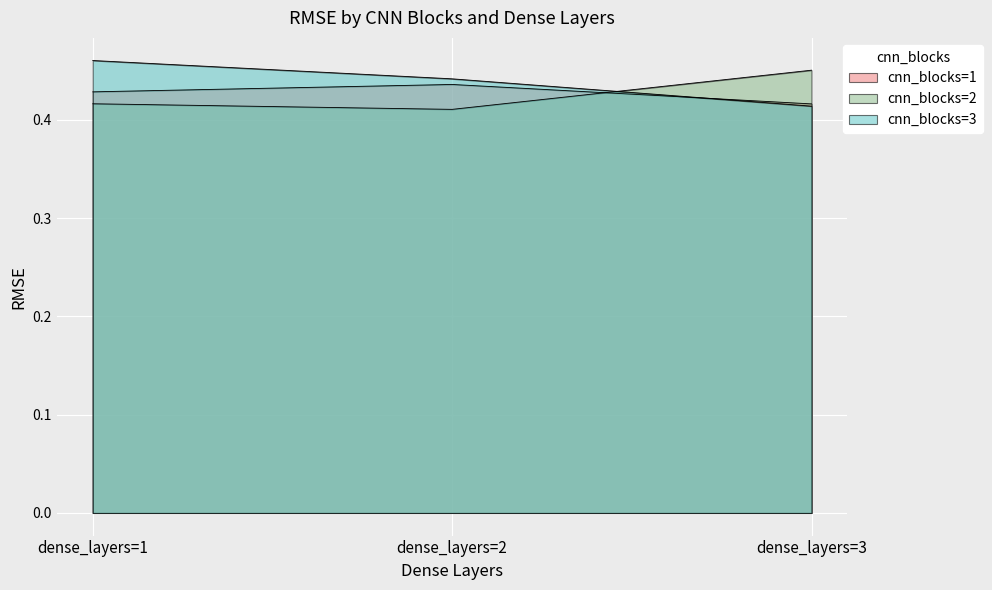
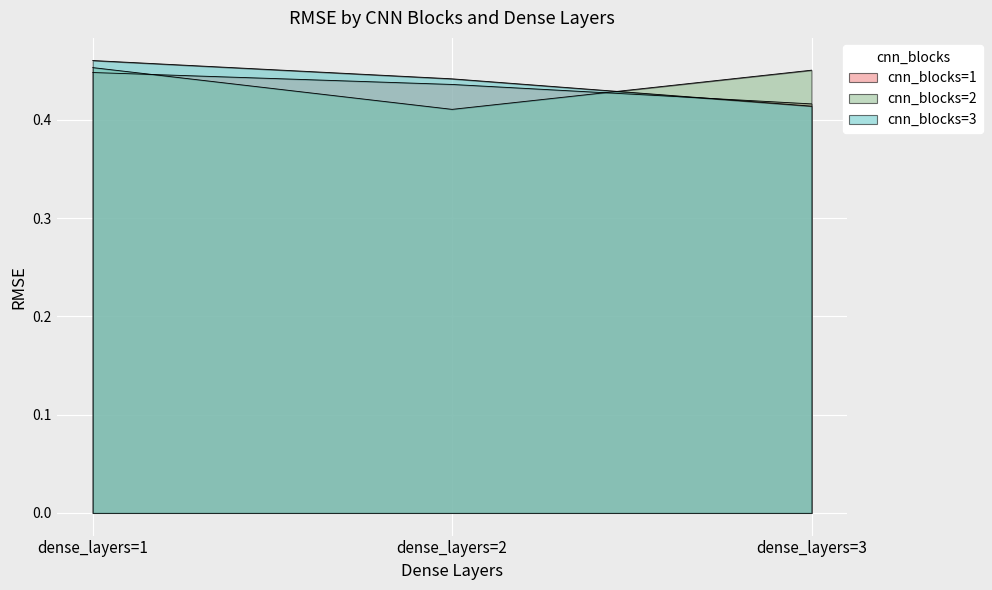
cnn_blocks=1, dense_layers=1: 0.43 -> 0.45
cnn_blocks=2, dense_layers=1: 0.42 -> 0.45
